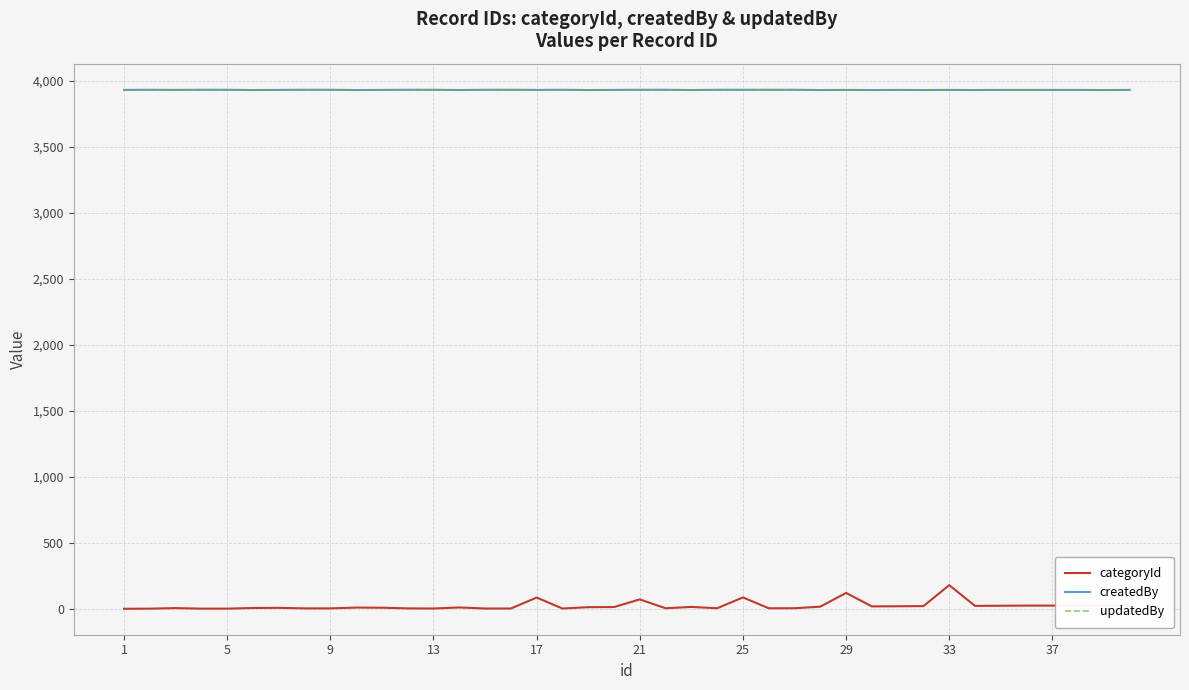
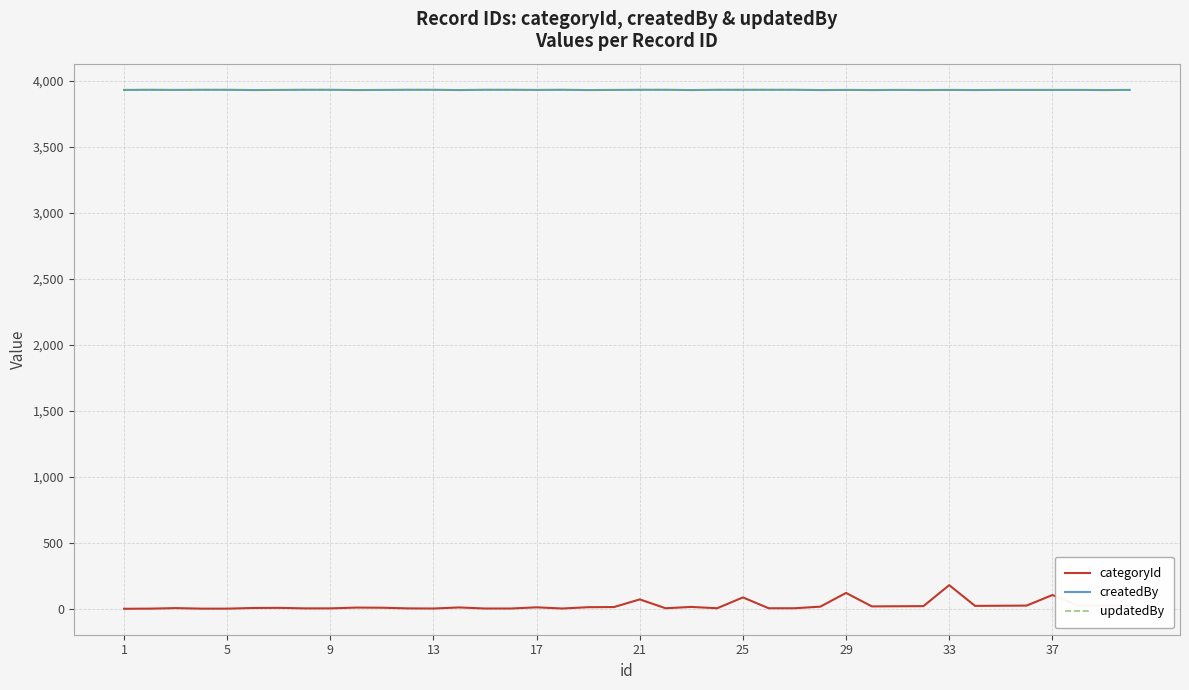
categoryId, 17: 90 -> 10
categoryId, 37: 30 -> 110
